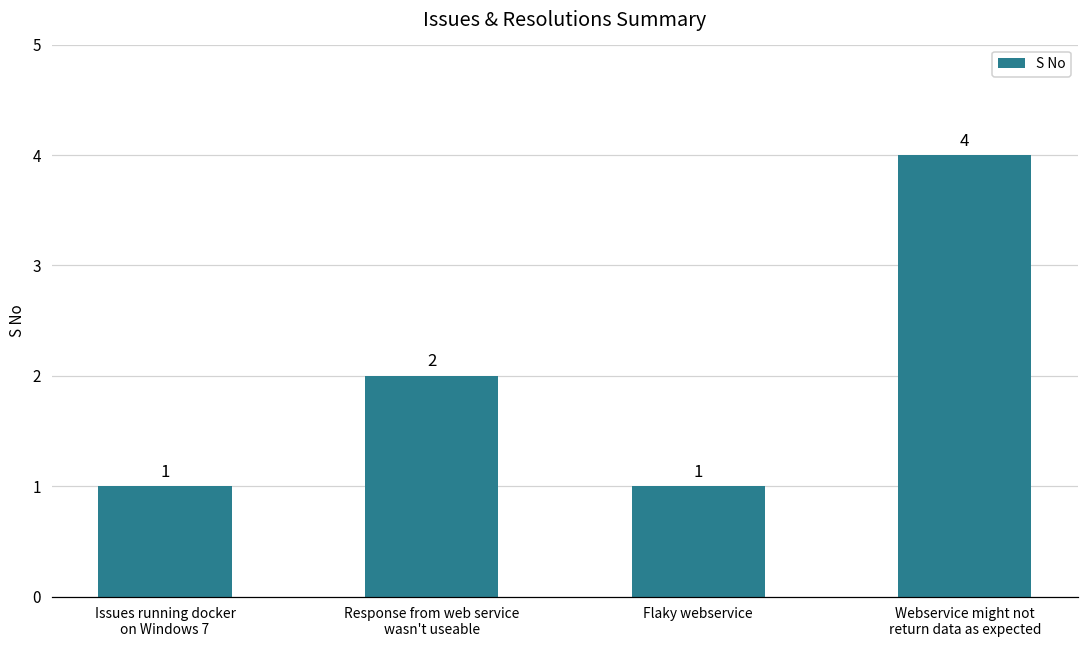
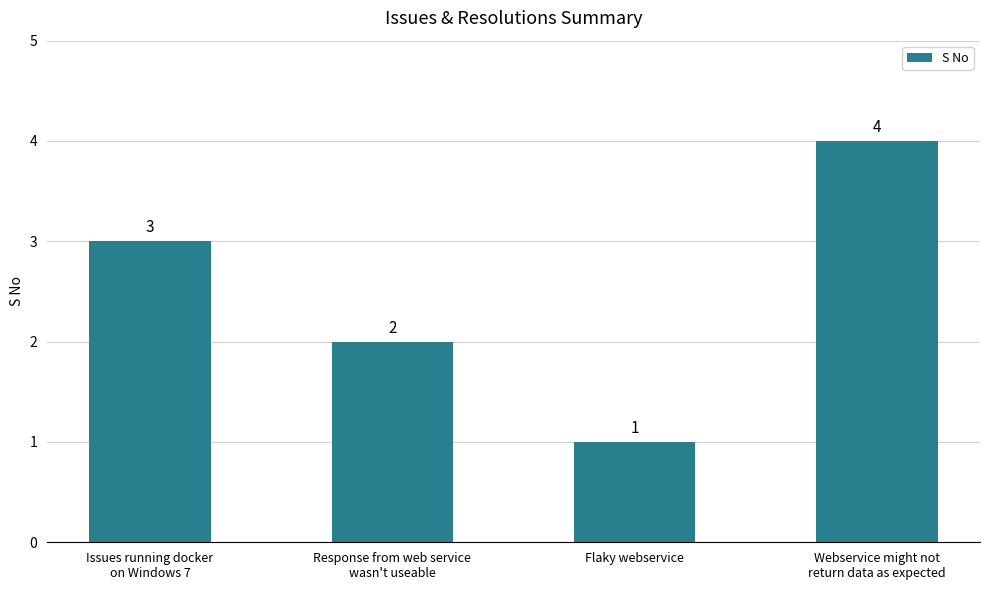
Issues running docker on Windows 7: 1 -> 3
